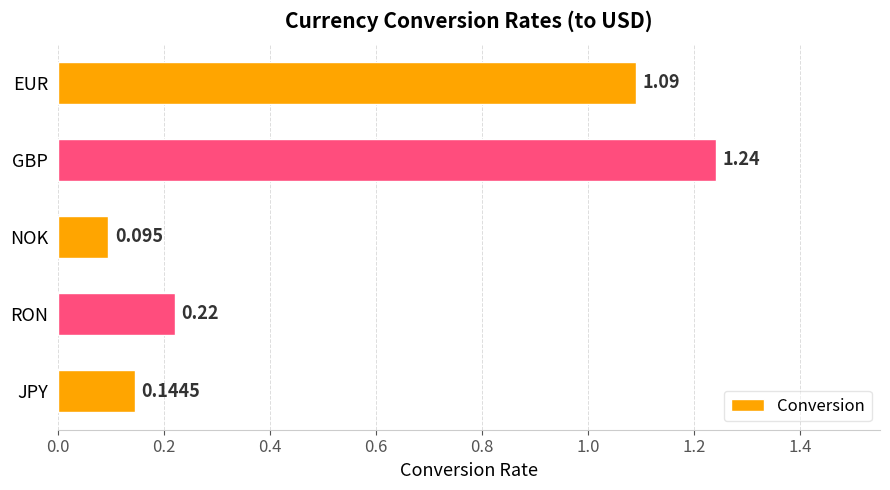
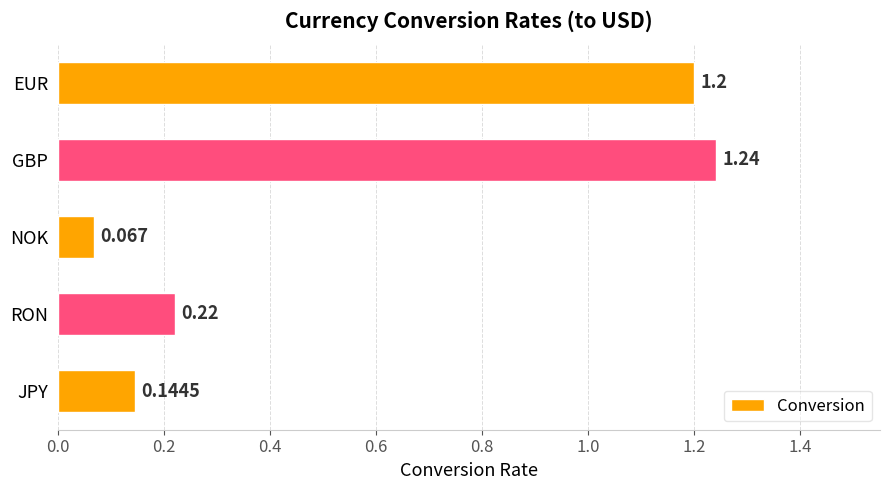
EUR: 1.09 -> 1.2
NOK: 0.095 -> 0.067
